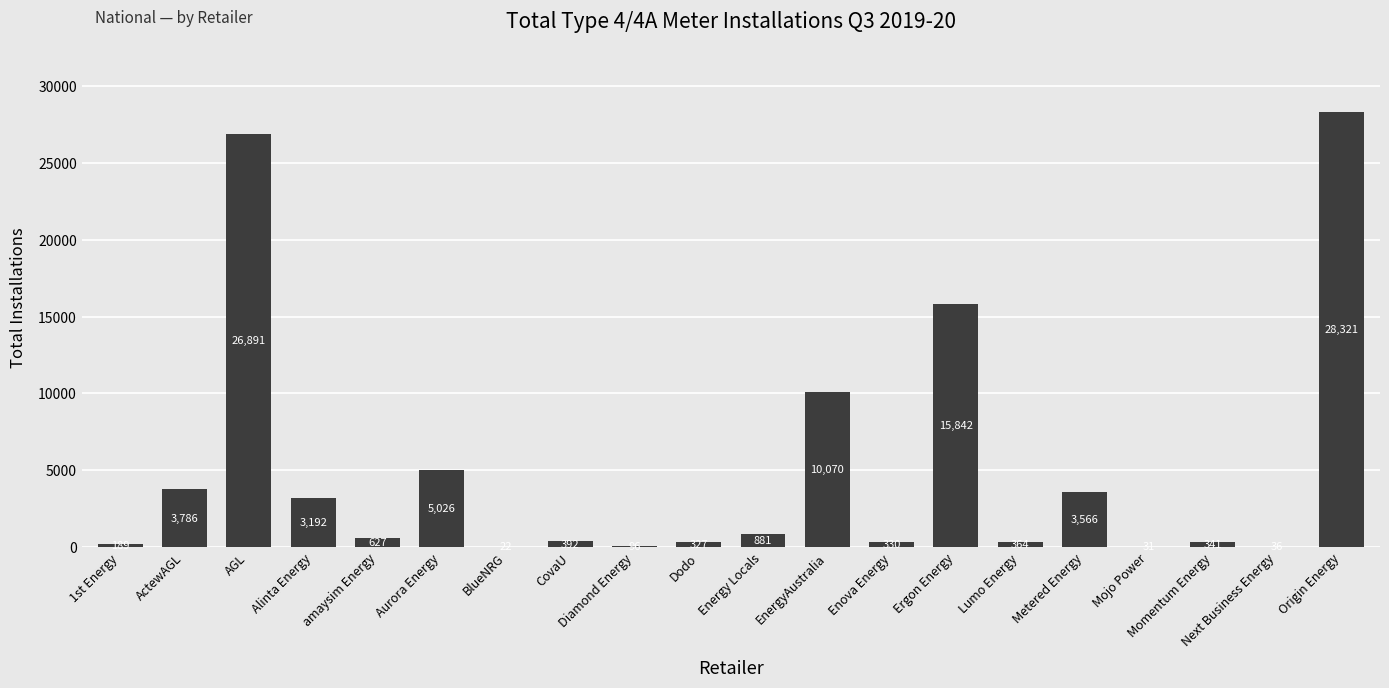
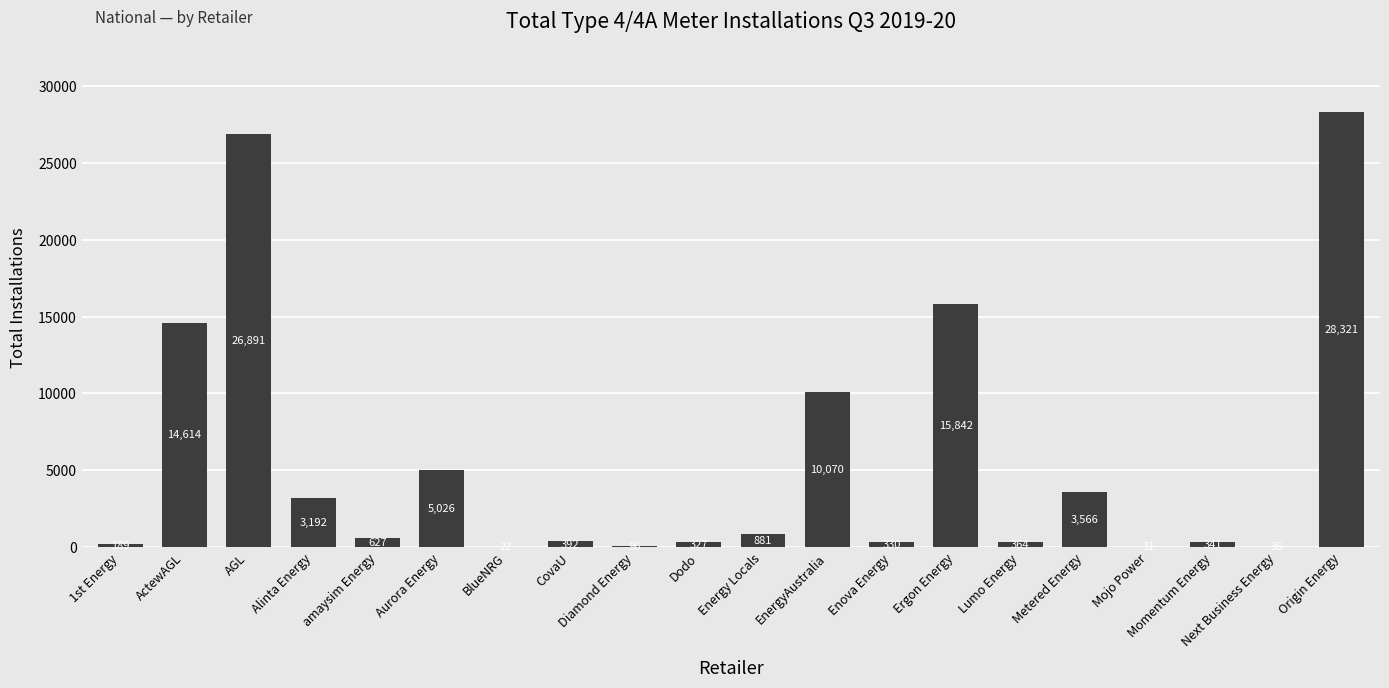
ActewAGL: 3,786 -> 14,614
